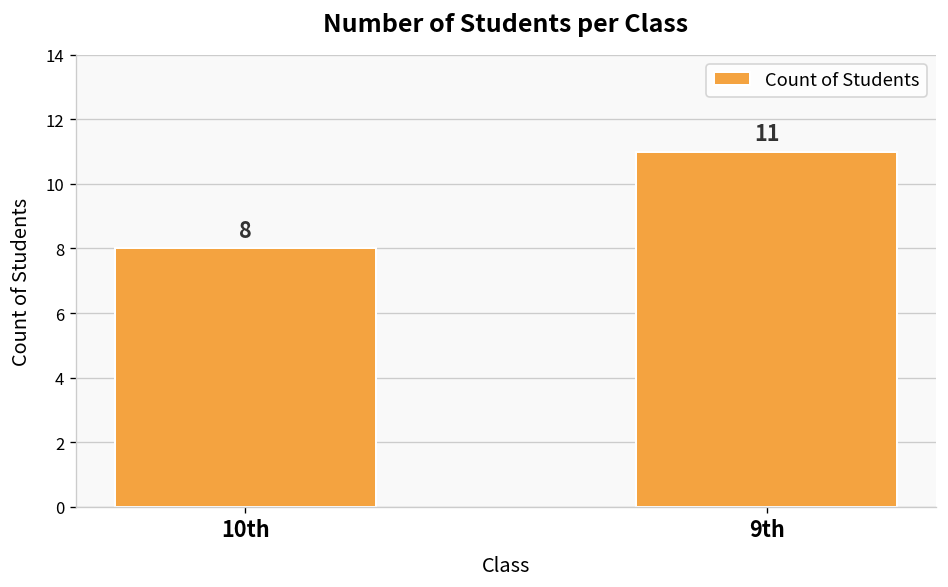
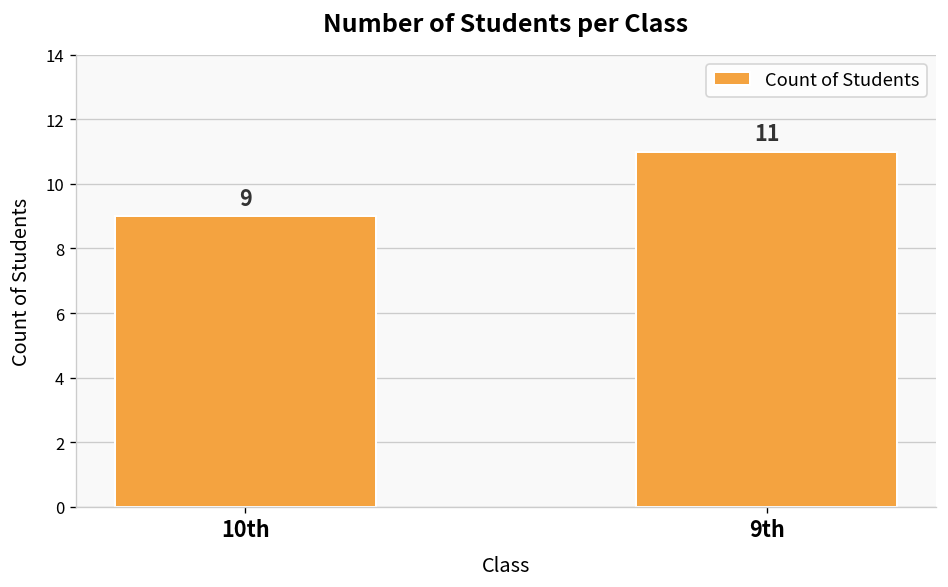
10th: 8 -> 9
